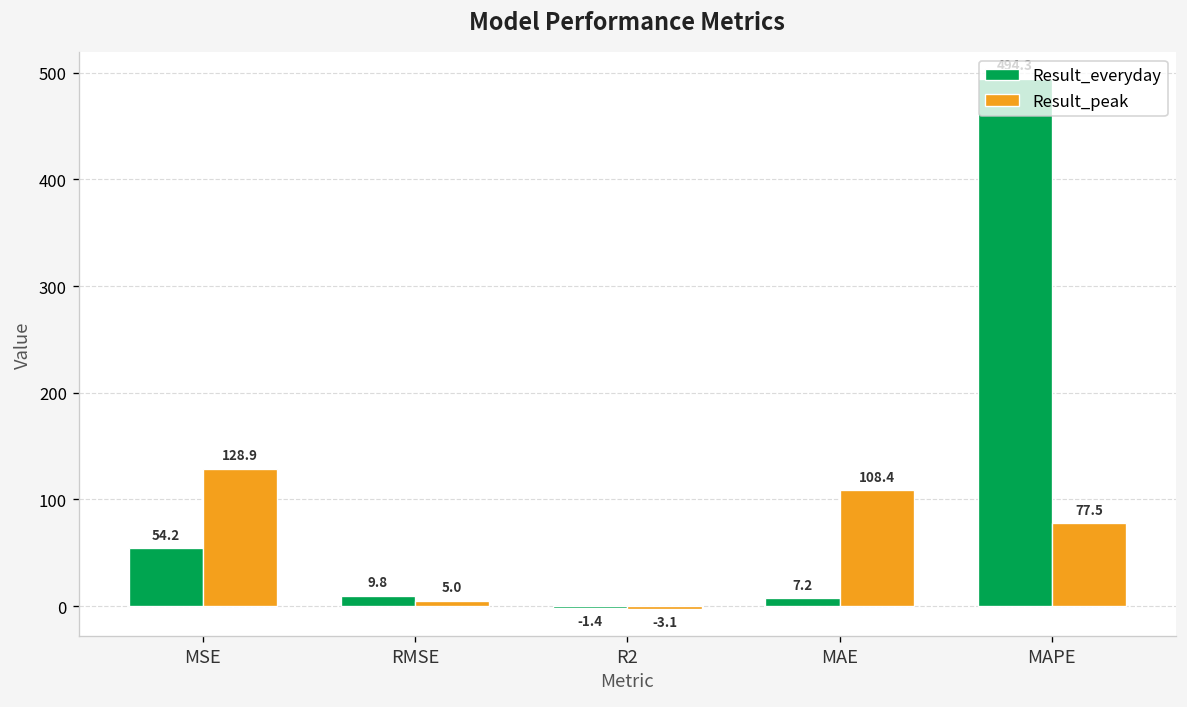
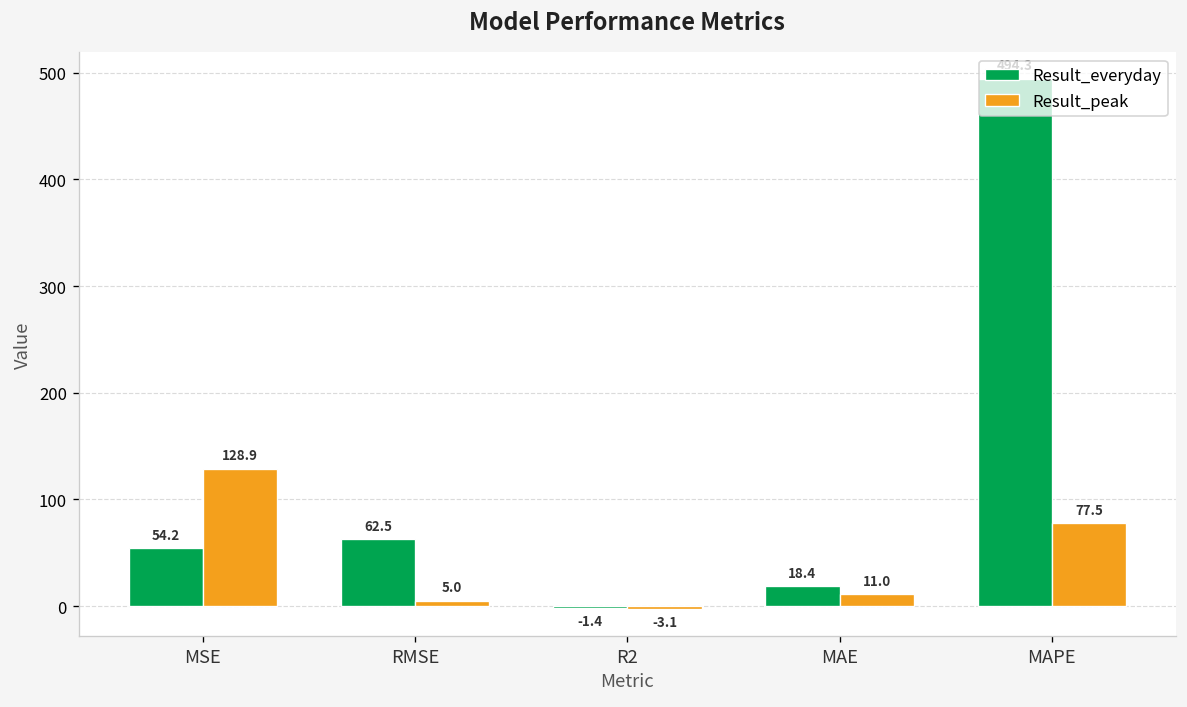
Result_everyday, RMSE: 9.8 -> 62.5
Result_everyday, MAE: 7.2 -> 18.4
Result_peak, MAE: 108.4 -> 11.0
